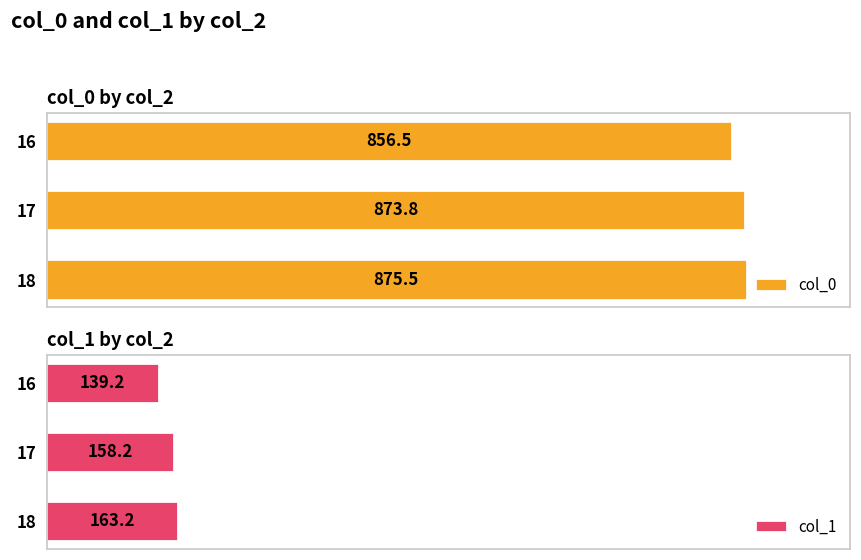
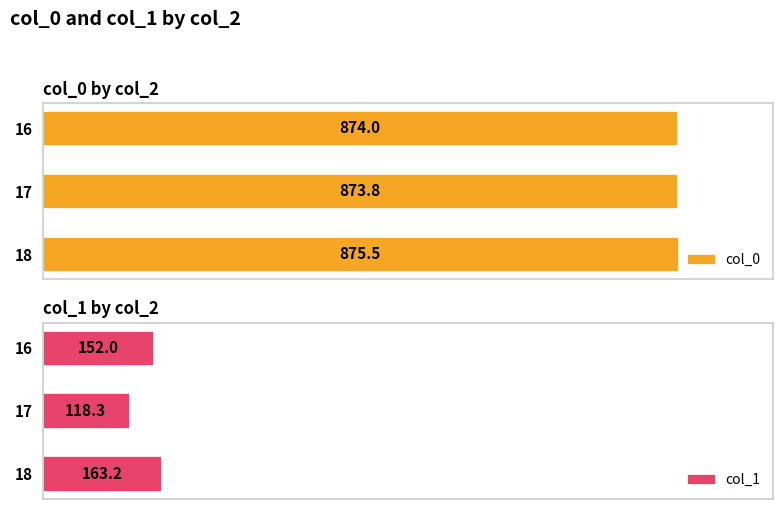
col_0 by col_2, 16: 856.5 -> 874.0
col_1 by col_2, 16: 139.2 -> 152.0
col_1 by col_2, 17: 158.2 -> 118.3
